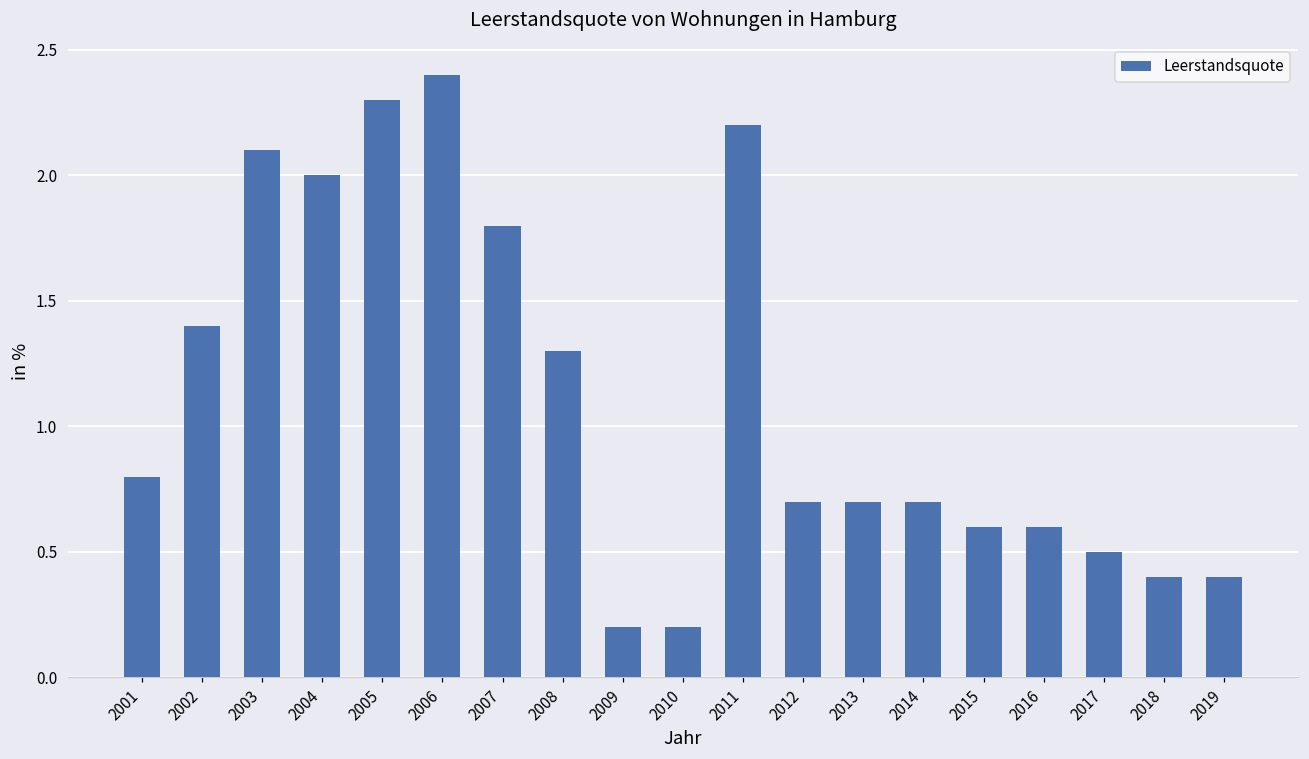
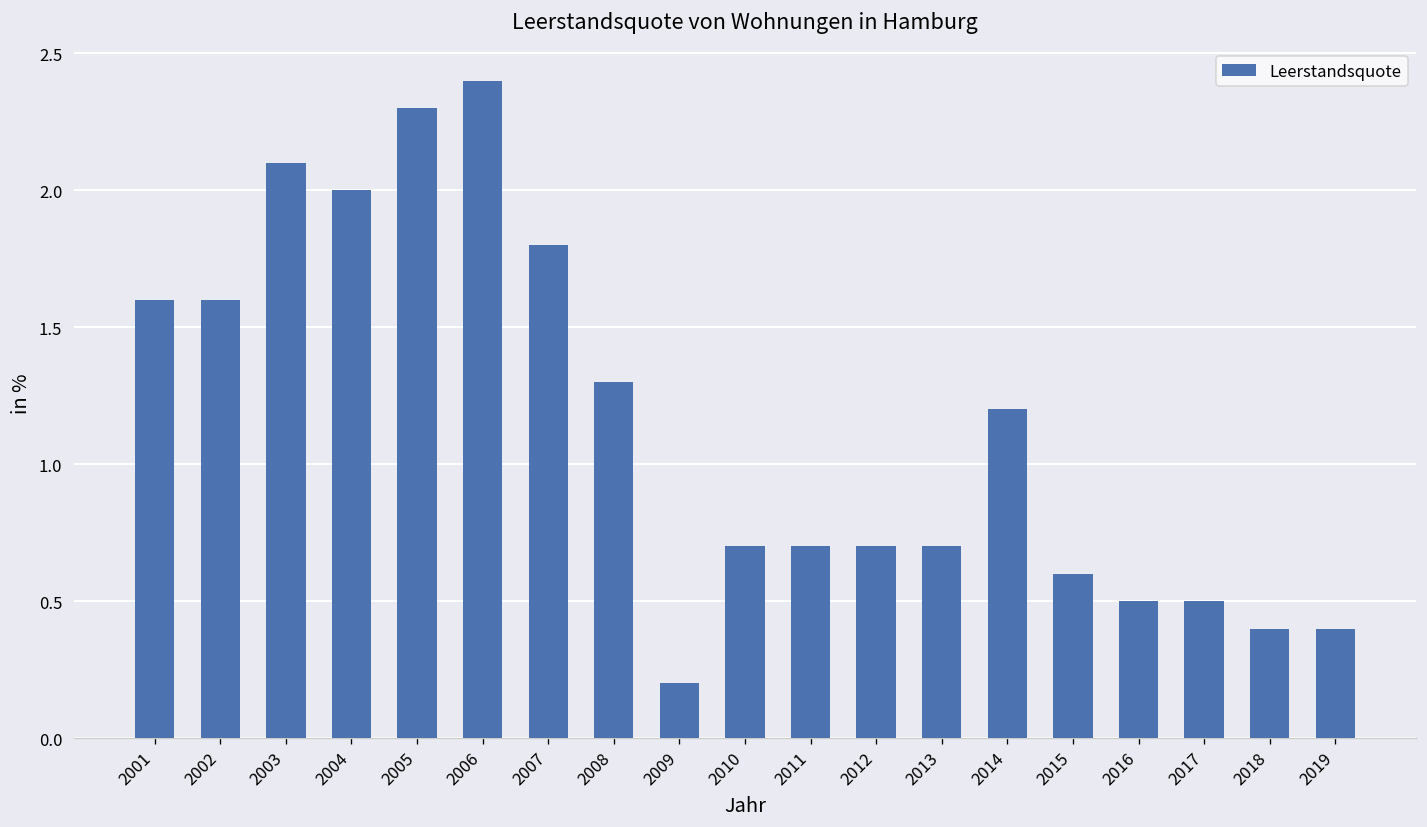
2001: 0.8 -> 1.6
2002: 1.4 -> 1.6
2010: 0.2 -> 0.7
2011: 2.2 -> 0.7
2014: 0.7 -> 1.2
2016: 0.6 -> 0.5
